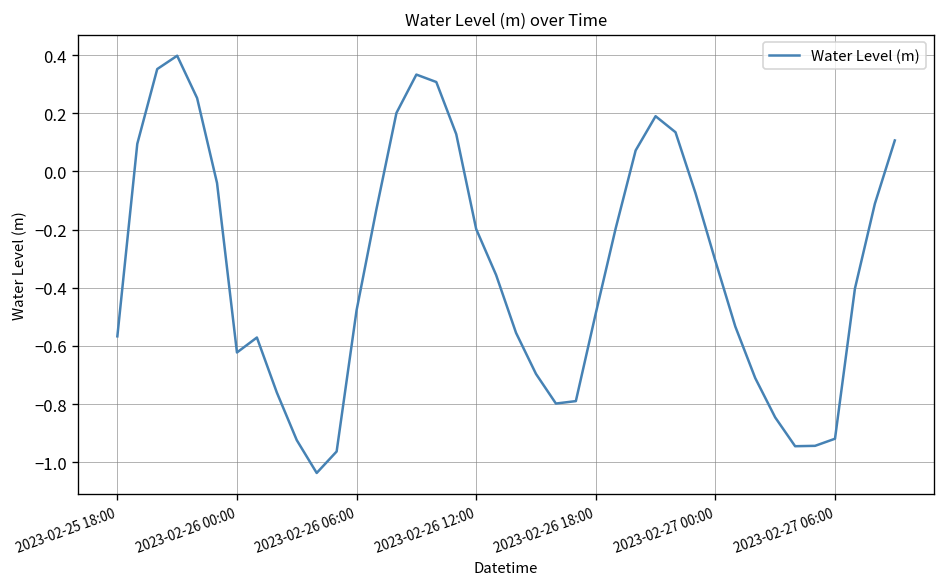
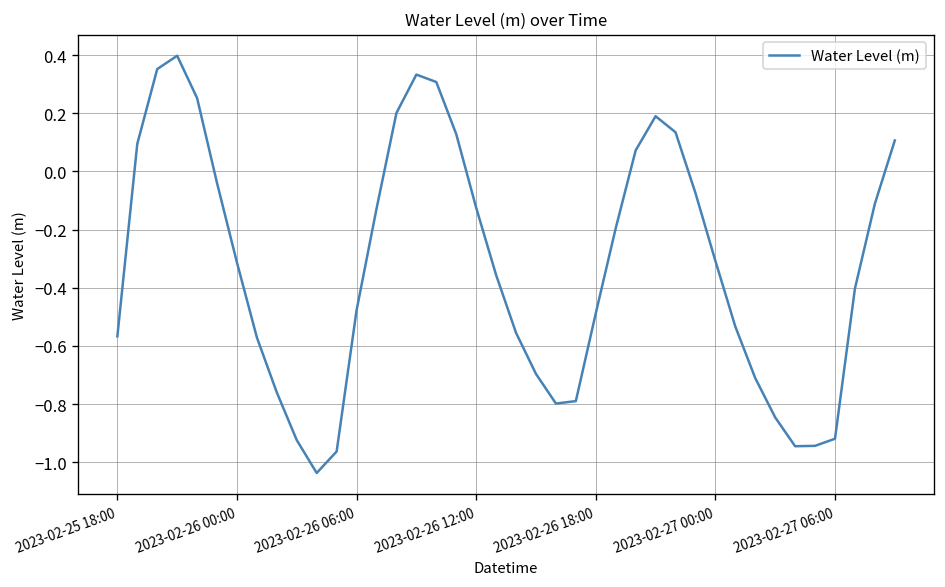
2023-02-26 00:00: -0.62 -> -0.31
2023-02-26 12:00: -0.20 -> -0.12
